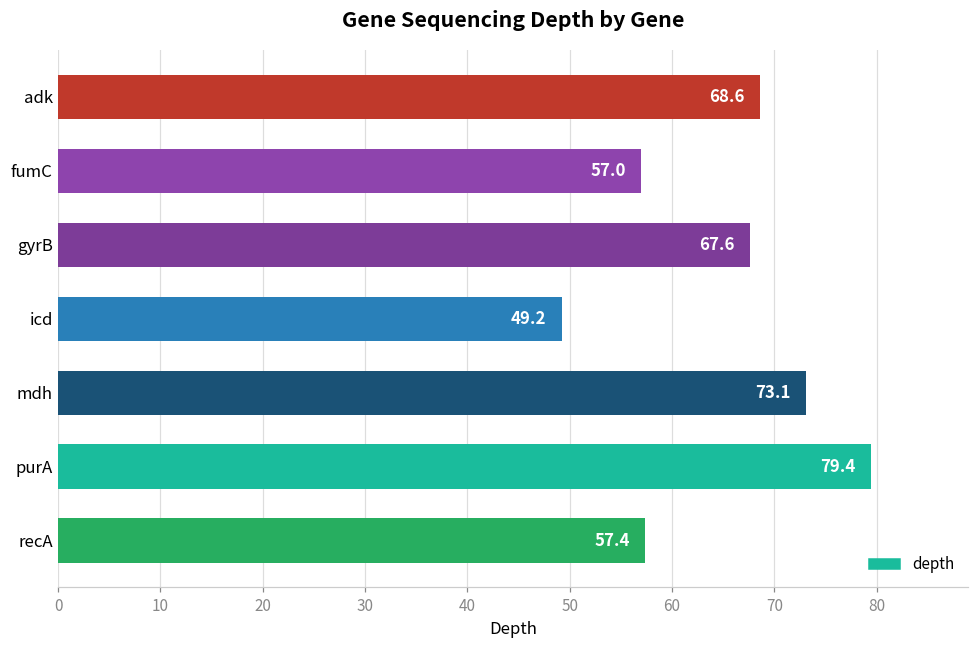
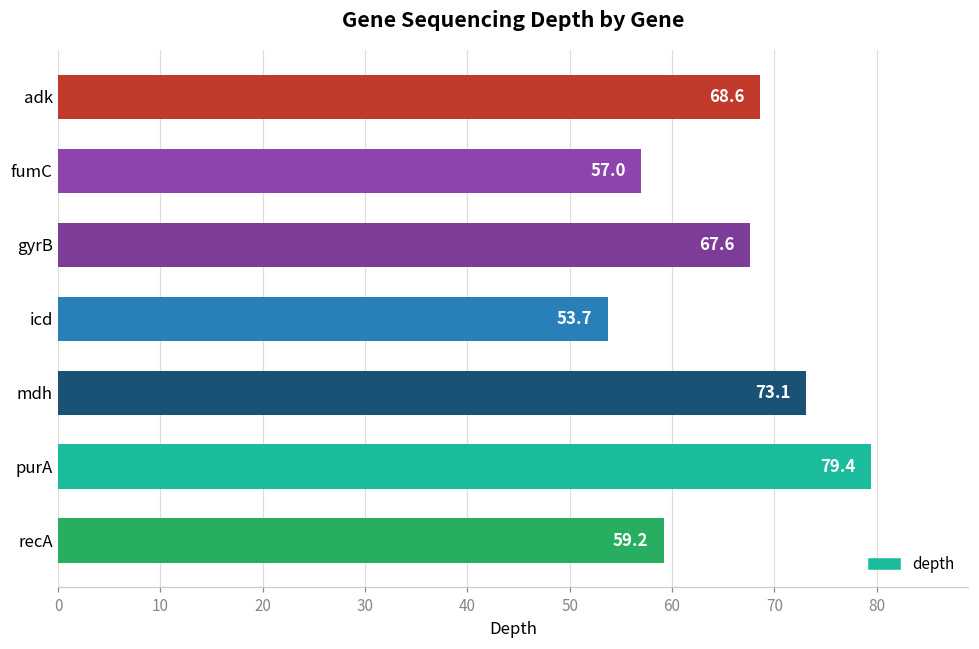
icd: 49.2 -> 53.7
recA: 57.4 -> 59.2
